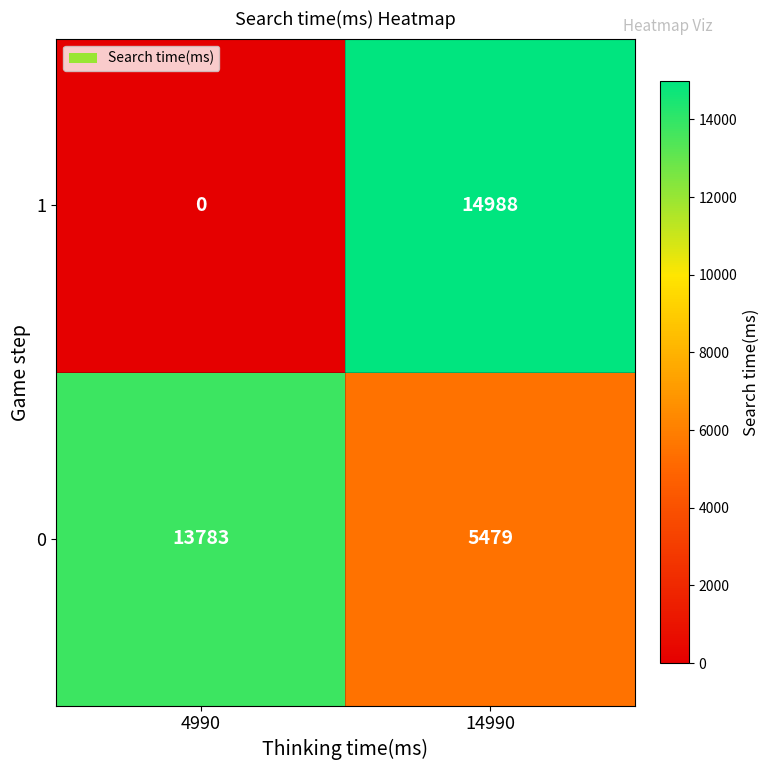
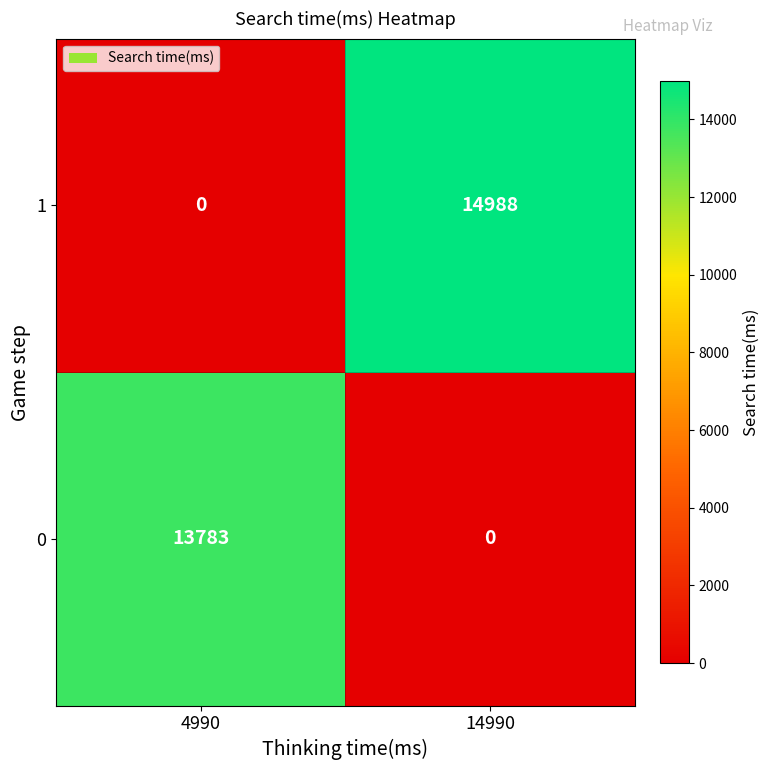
0, 14990: 5479 -> 0
